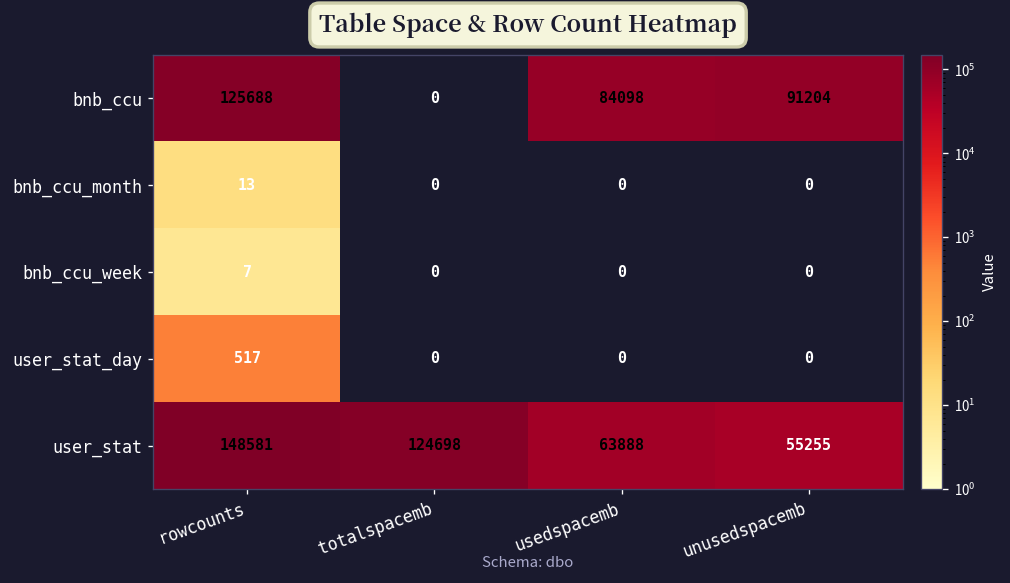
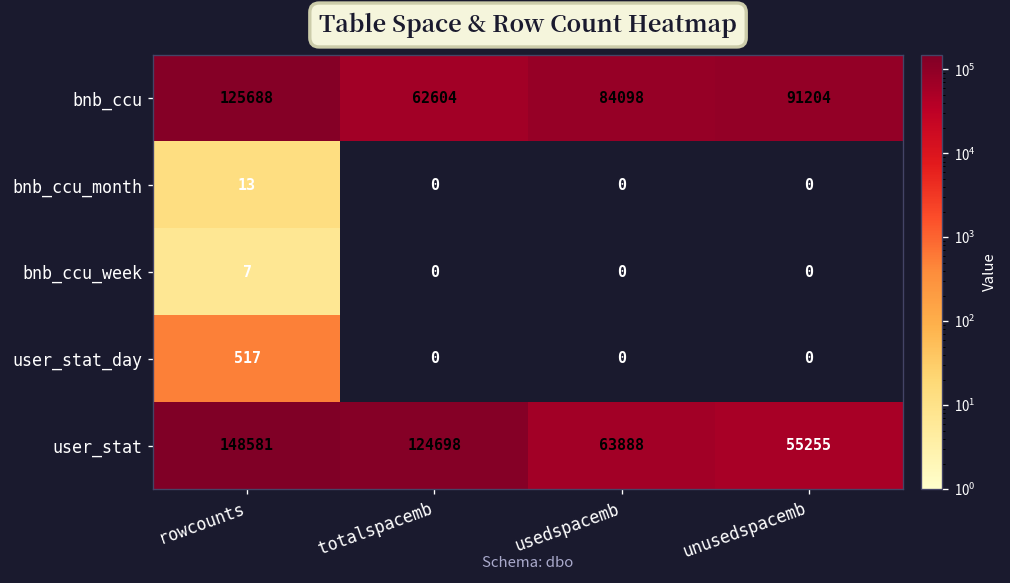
bnb_ccu, totalspacemb: 0 -> 62604
